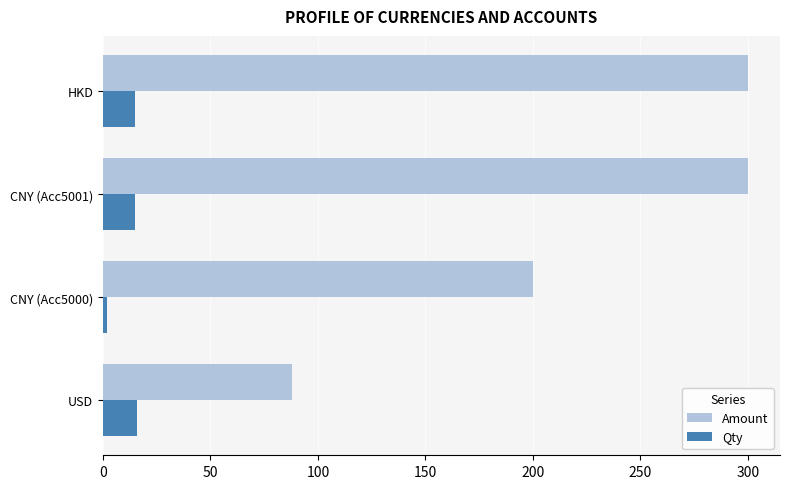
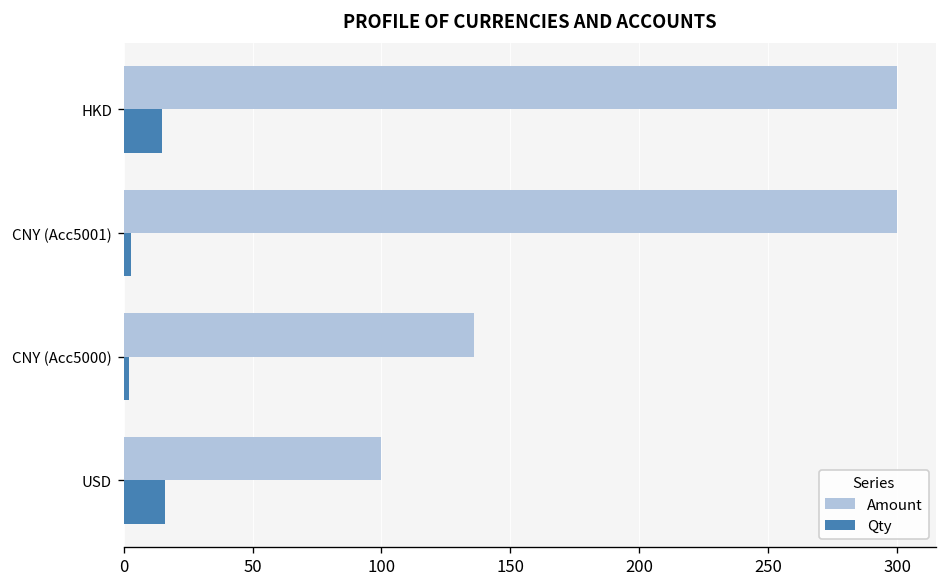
Qty, CNY (Acc5001): 15 -> 3
Amount, CNY (Acc5000): 200 -> 136
Amount, USD: 88 -> 100
